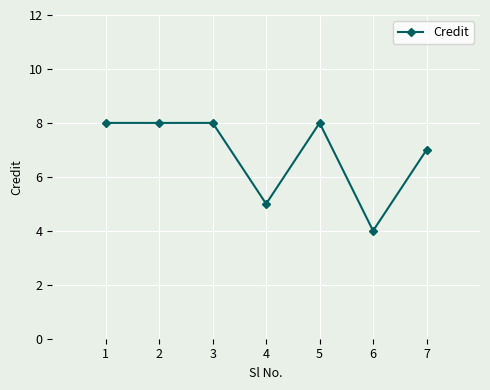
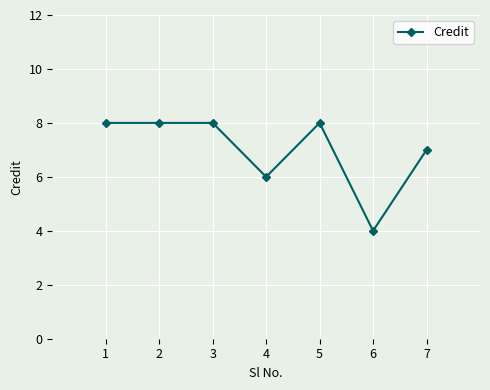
4: 5 -> 6
